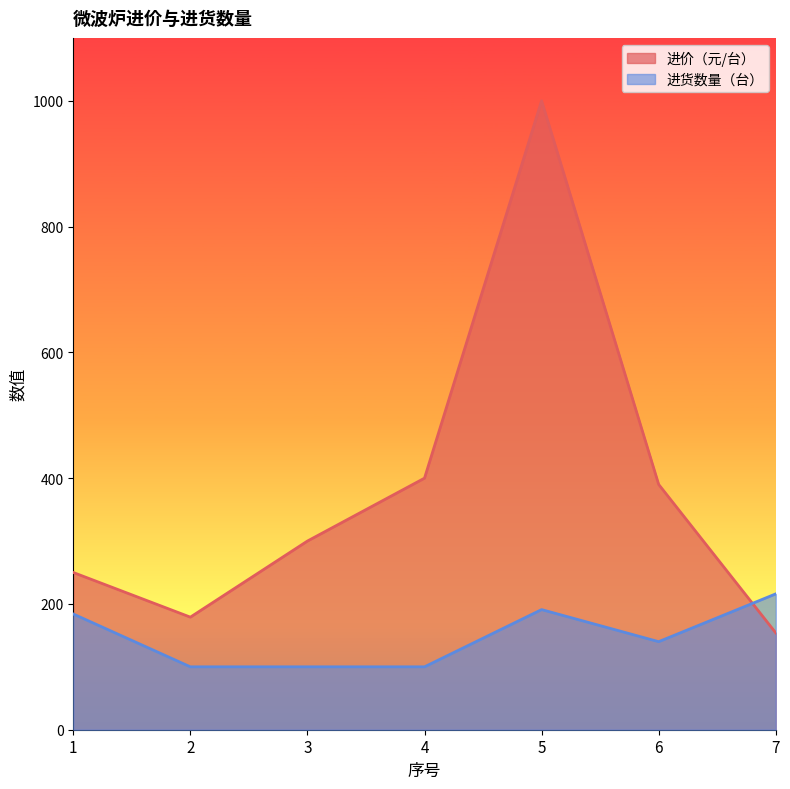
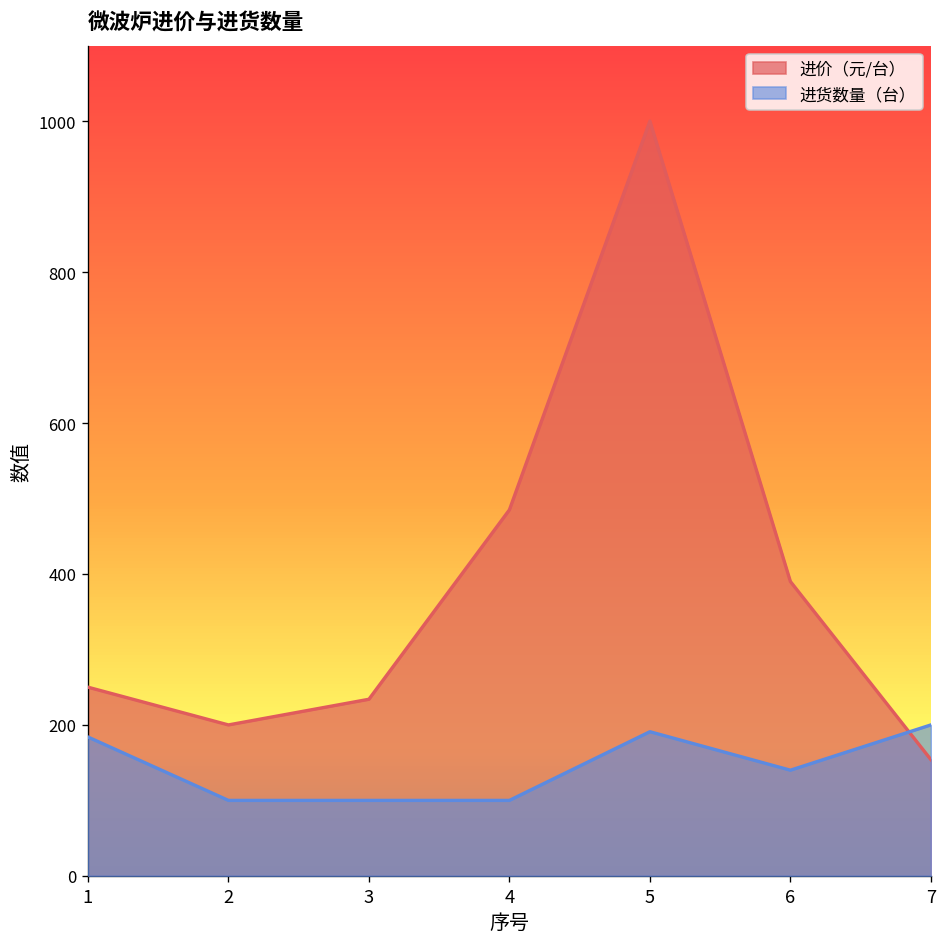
进价（元/台）, 2: 180 -> 200
进价（元/台）, 3: 300 -> 230
进价（元/台）, 4: 400 -> 490
进货数量（台）, 7: 220 -> 200
